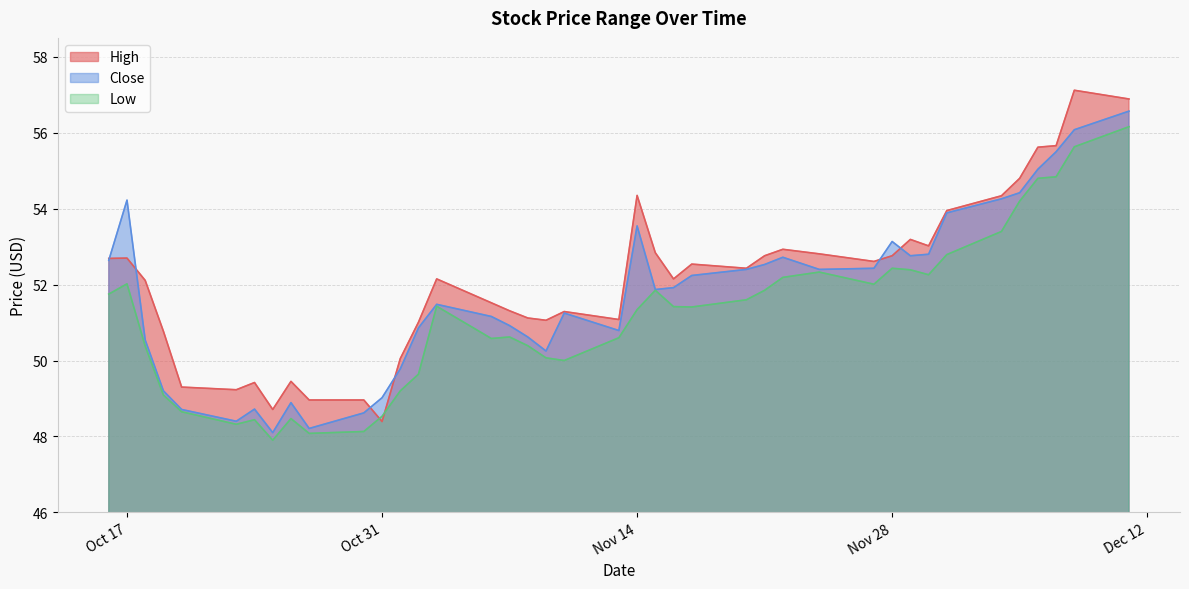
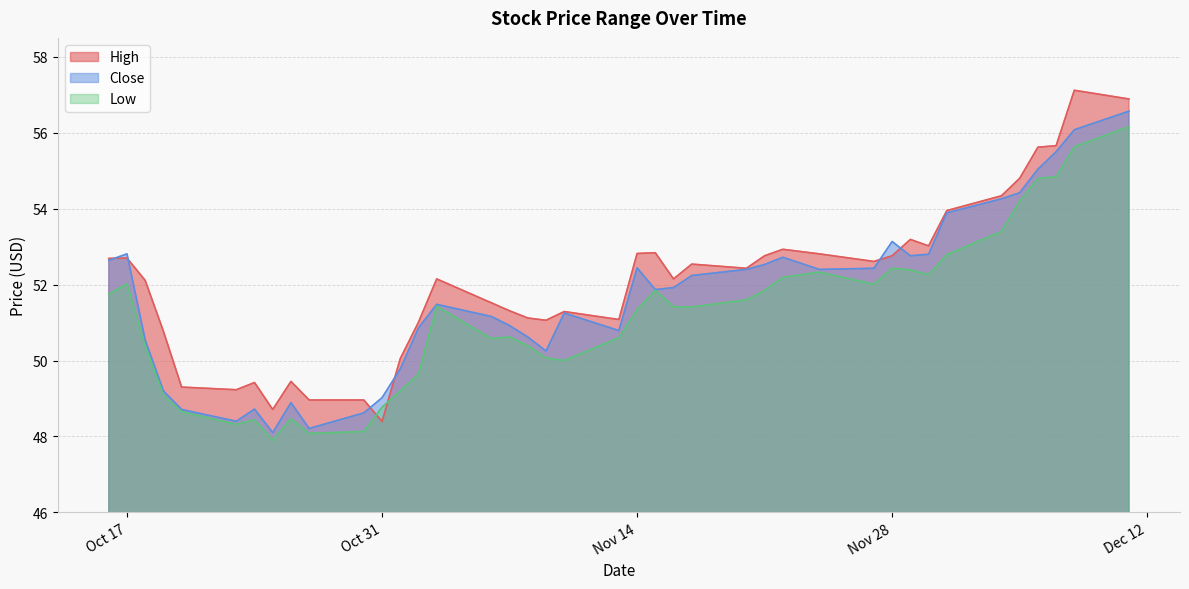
Close, Oct 17: 54.2 -> 52.8
Low, Oct 31: 48.5 -> 48.8
High, Nov 14: 54.3 -> 52.8
Close, Nov 14: 53.5 -> 52.4
